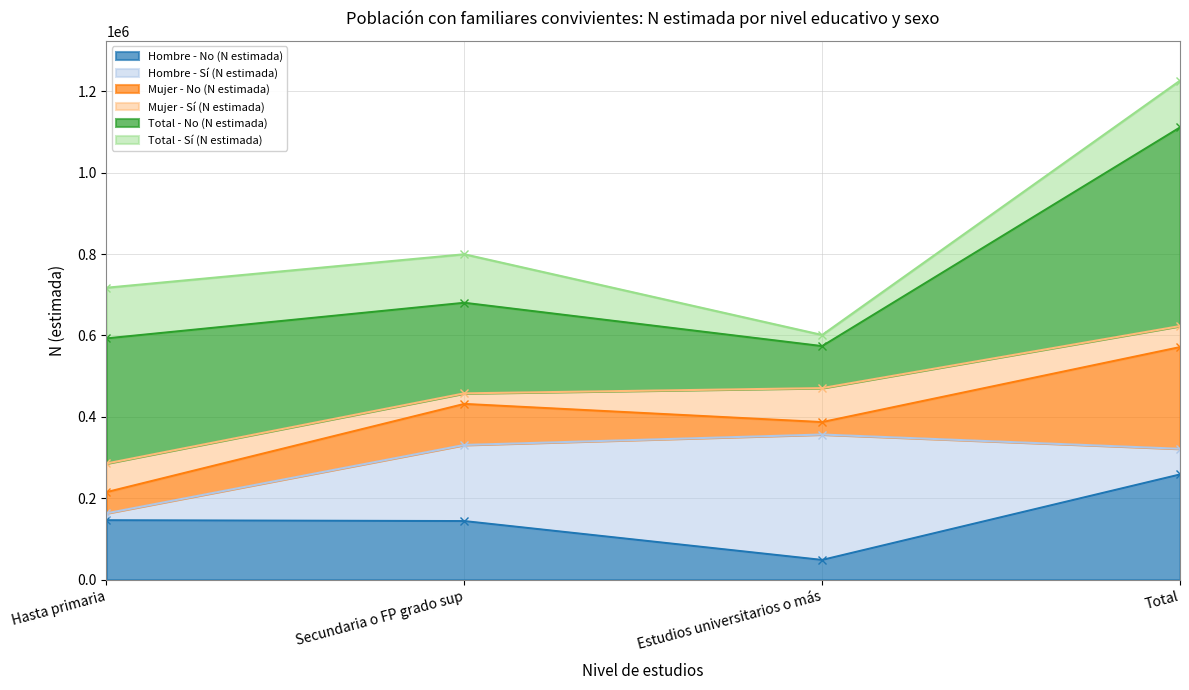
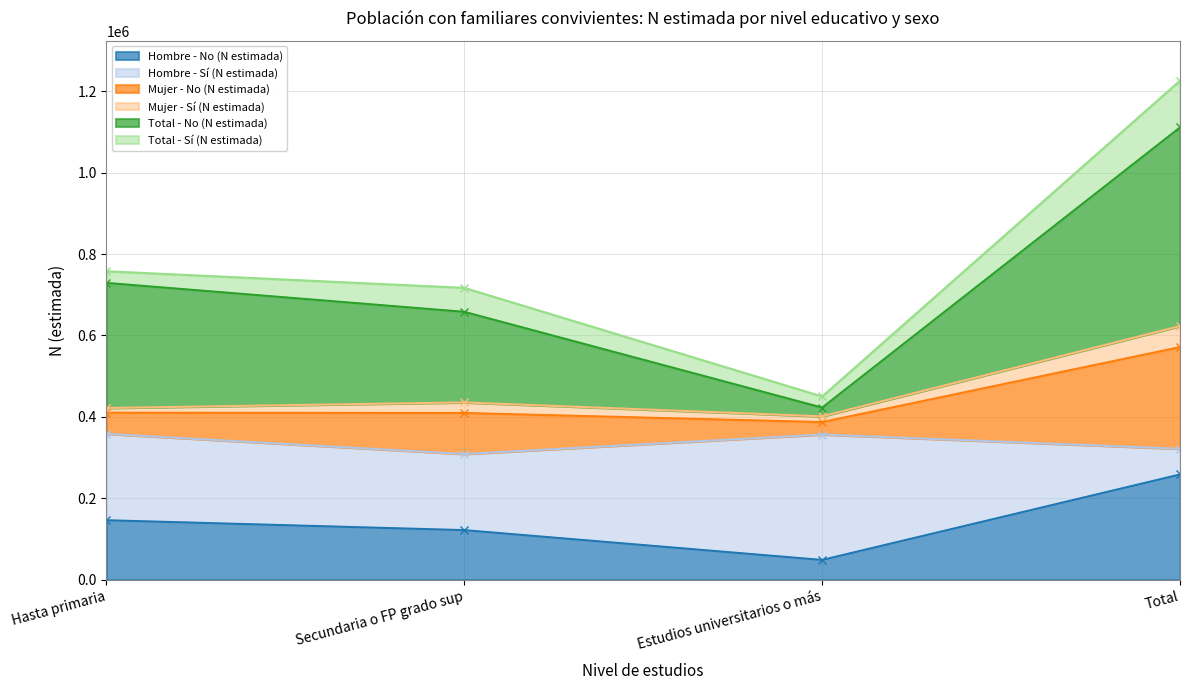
Hombre - Sí (N estimada), Hasta primaria: 20000 -> 210000
Mujer - Sí (N estimada), Hasta primaria: 70000 -> 10000
Total - Sí (N estimada), Hasta primaria: 120000 -> 30000
Hombre - No (N estimada), Secundaria o FP grado sup: 140000 -> 120000
Total - Sí (N estimada), Secundaria o FP grado sup: 120000 -> 60000
Mujer - Sí (N estimada), Estudios universitarios o más: 80000 -> 10000
Total - No (N estimada), Estudios universitarios o más: 100000 -> 20000
